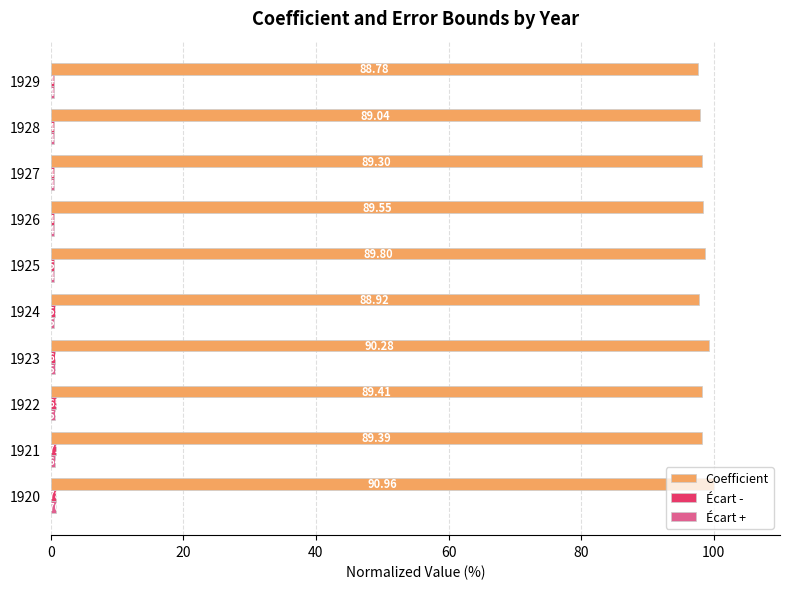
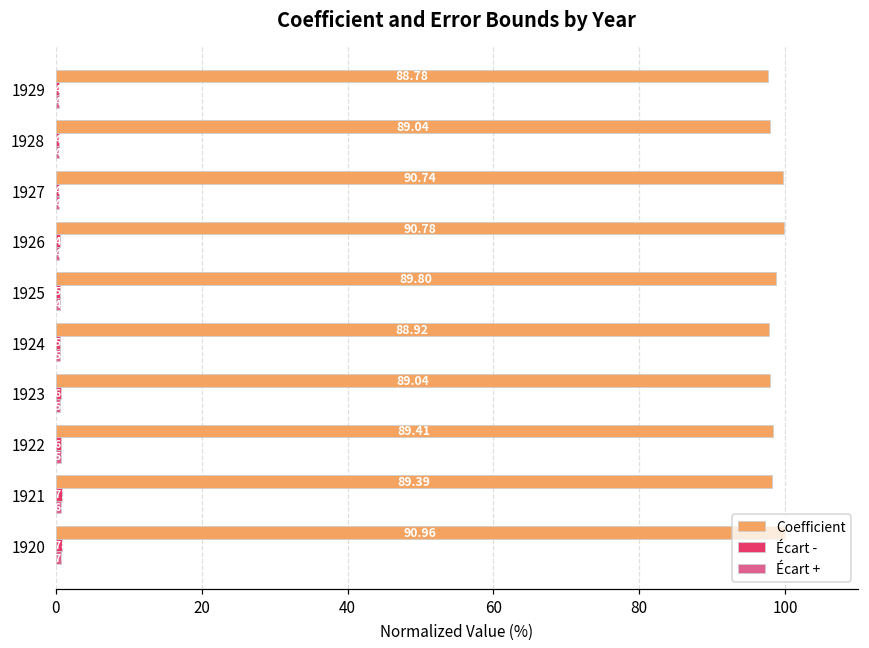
Coefficient, 1927: 89.30 -> 90.74
Coefficient, 1926: 89.55 -> 90.78
Coefficient, 1923: 90.28 -> 89.04
